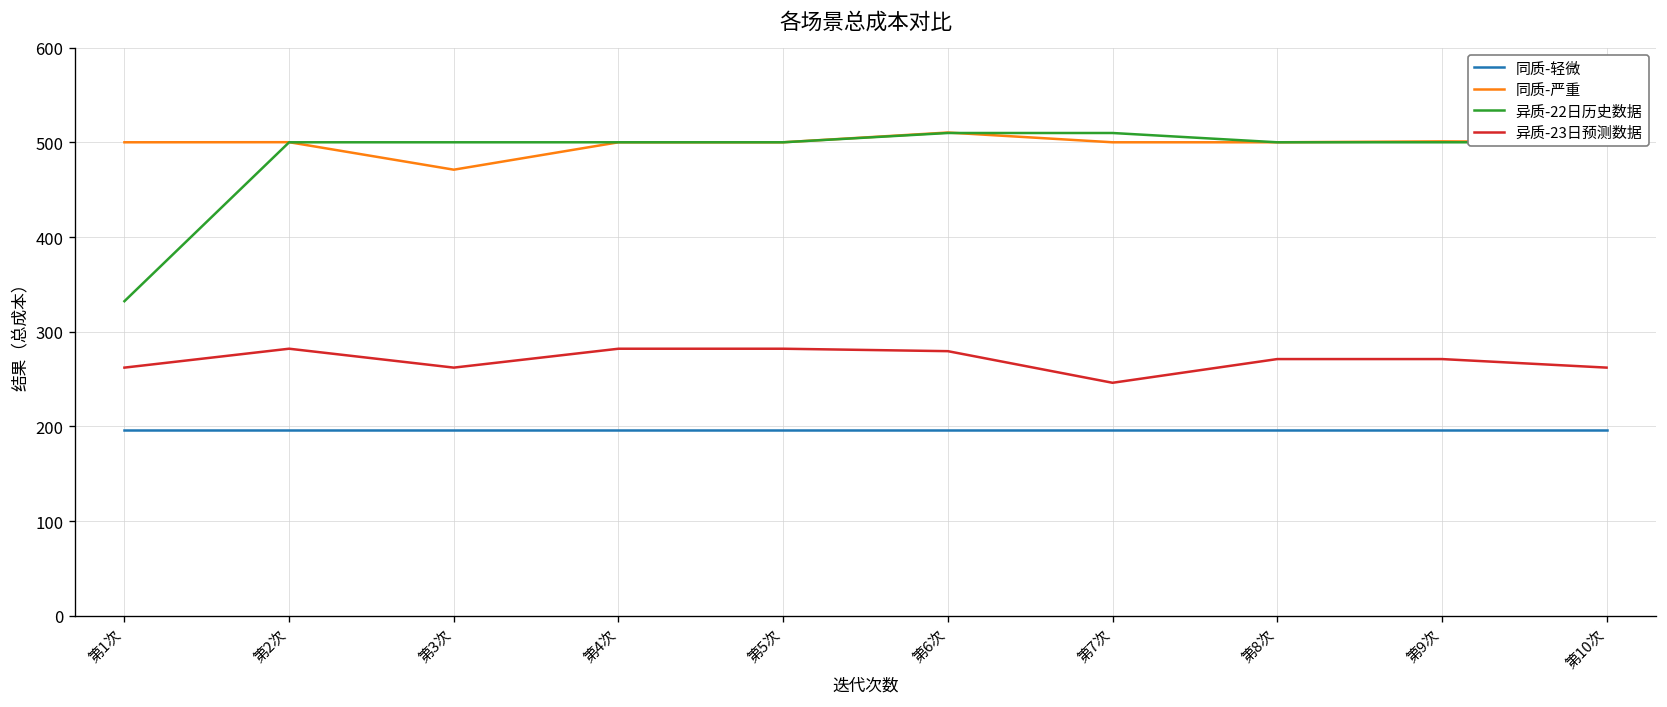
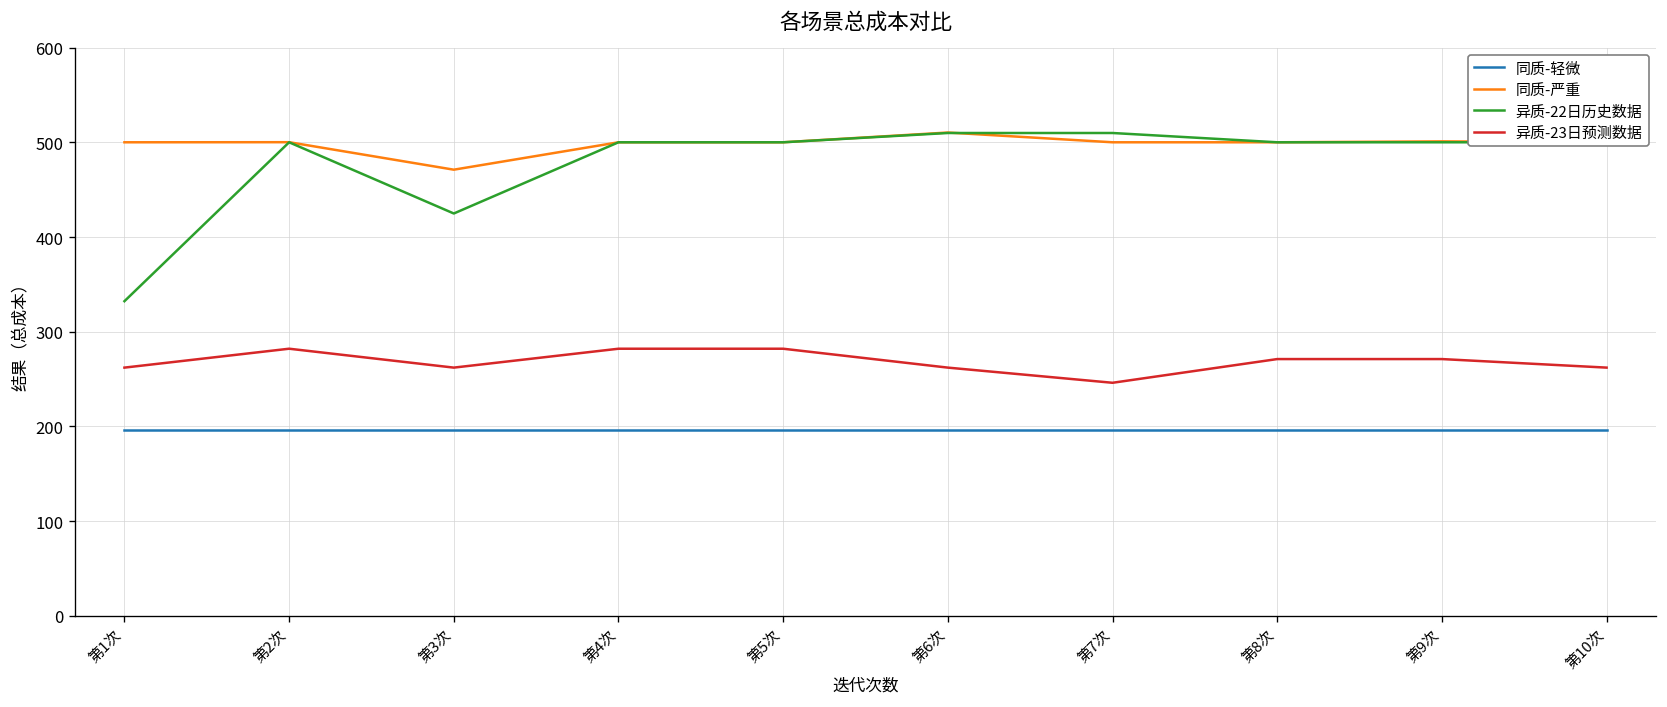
异质-22日历史数据, 第3次: 500 -> 420
异质-23日预测数据, 第6次: 280 -> 260
